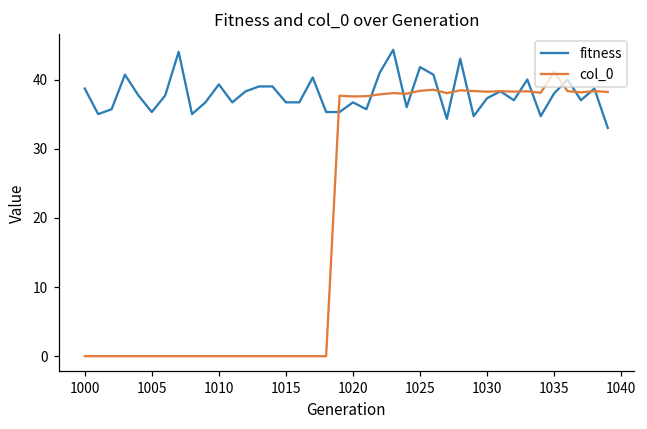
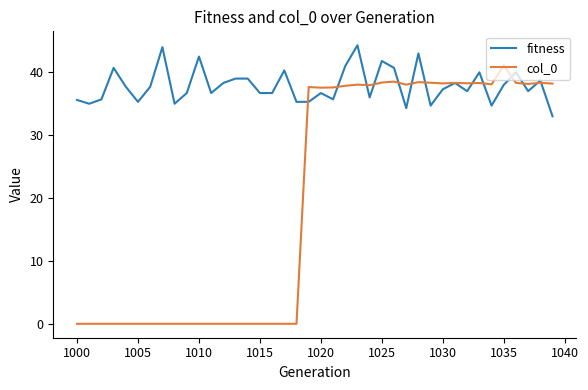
fitness, 1000: 39 -> 36
fitness, 1010: 39 -> 43
